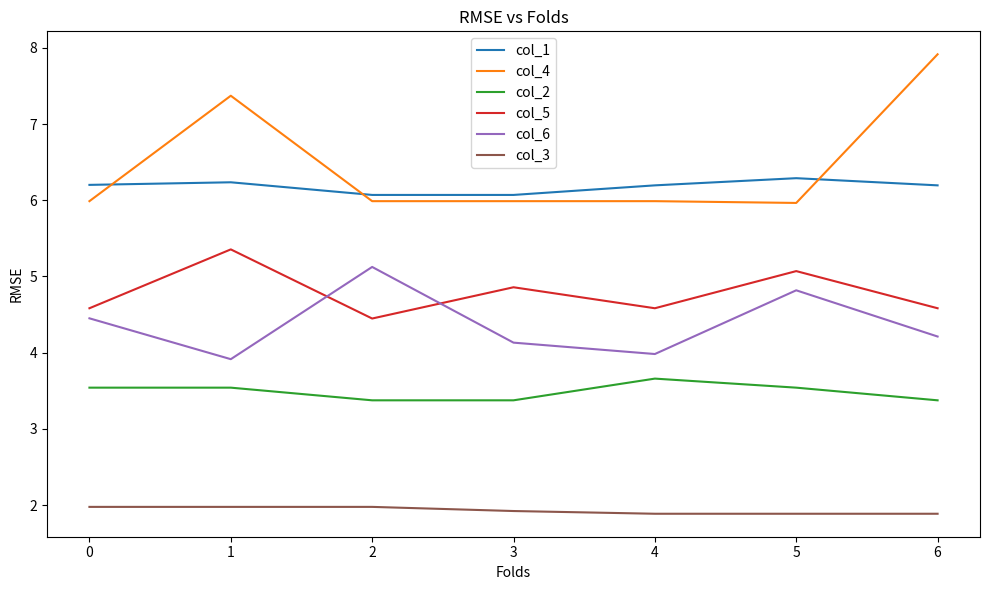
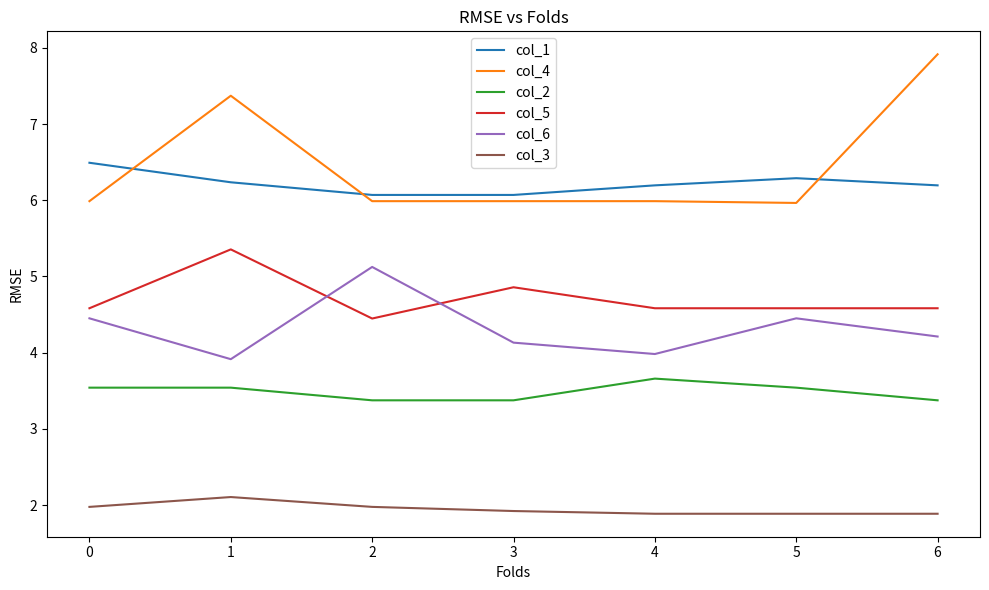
col_1, 0: 6.2 -> 6.5
col_3, 1: 2.0 -> 2.1
col_5, 5: 5.1 -> 4.6
col_6, 5: 4.8 -> 4.5
